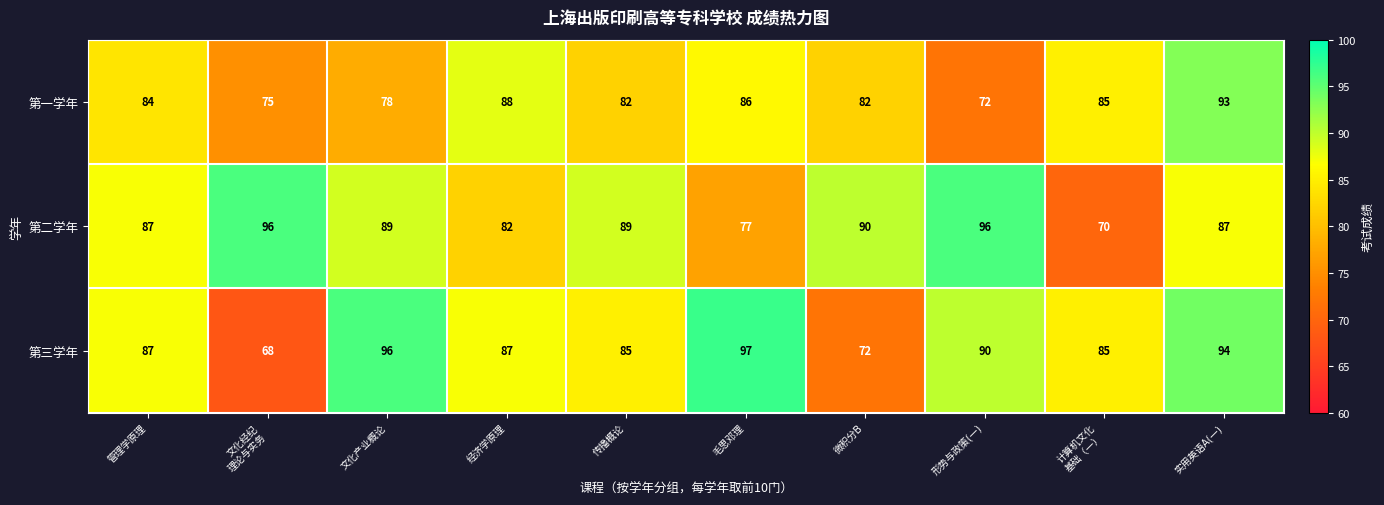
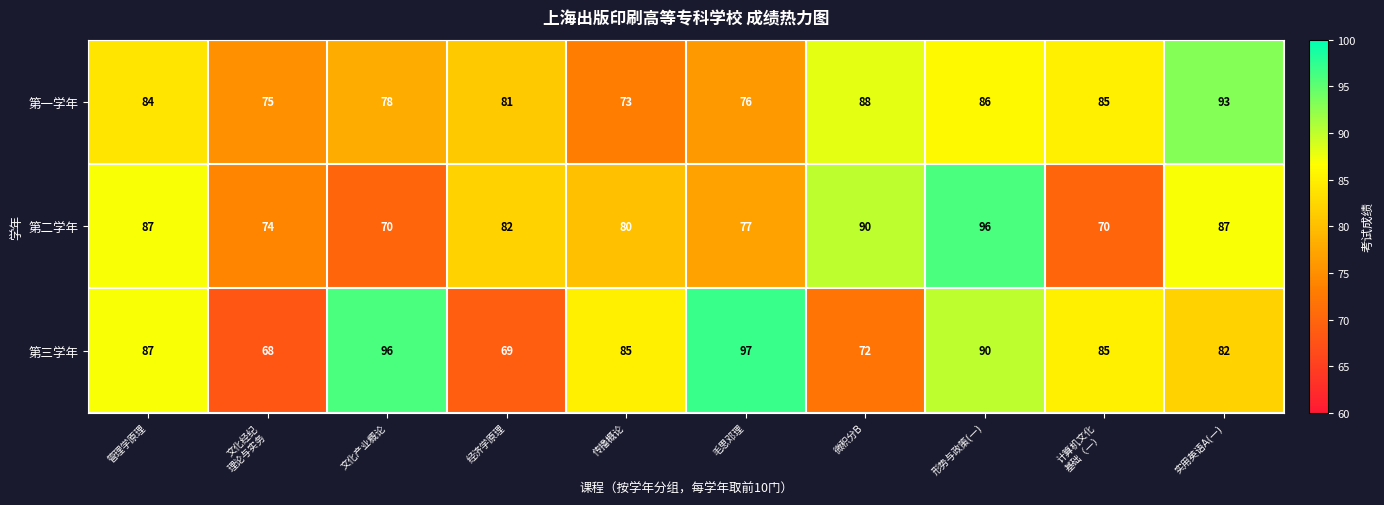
第一学年, 经济学原理: 88 -> 81
第一学年, 传播概论: 82 -> 73
第一学年, 毛思邓理: 86 -> 76
第一学年, 微积分B: 82 -> 88
第一学年, 形势与政策(一): 72 -> 86
第二学年, 文化经纪 理论与实务: 96 -> 74
第二学年, 文化产业概论: 89 -> 70
第二学年, 传播概论: 89 -> 80
第三学年, 经济学原理: 87 -> 69
第三学年, 实用英语A(一): 94 -> 82
